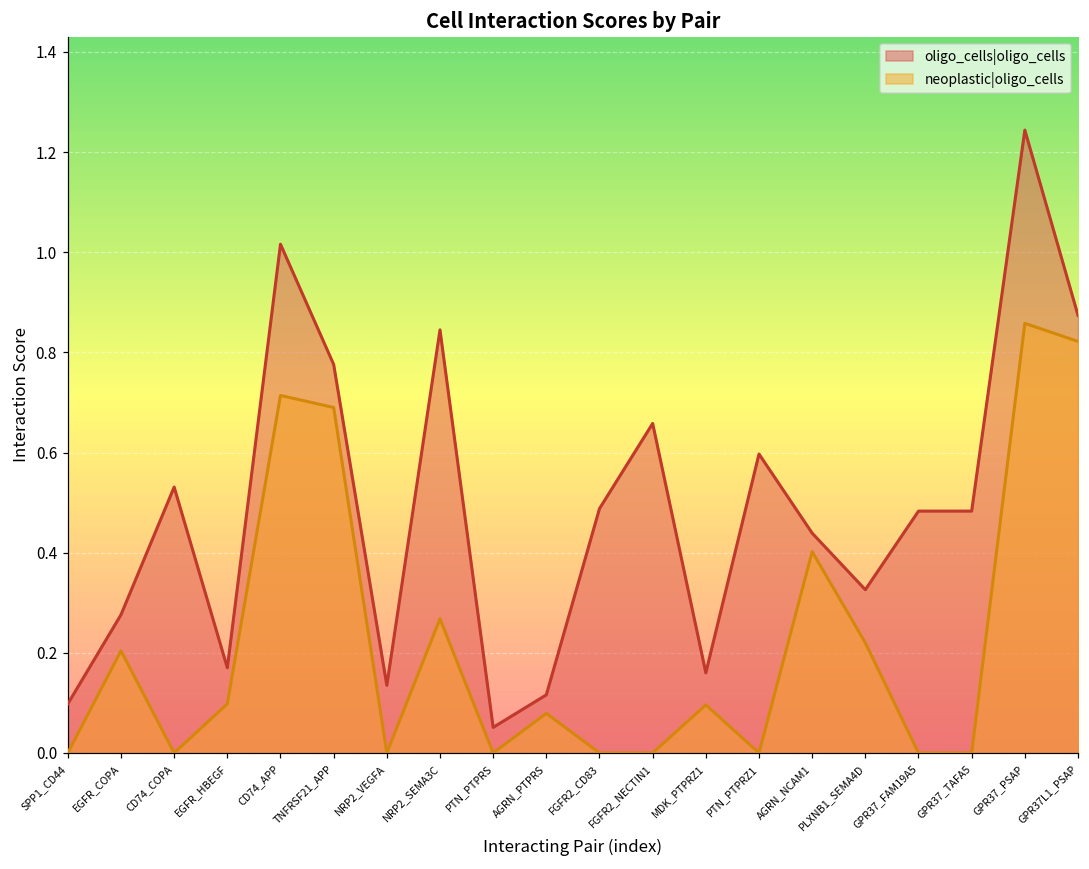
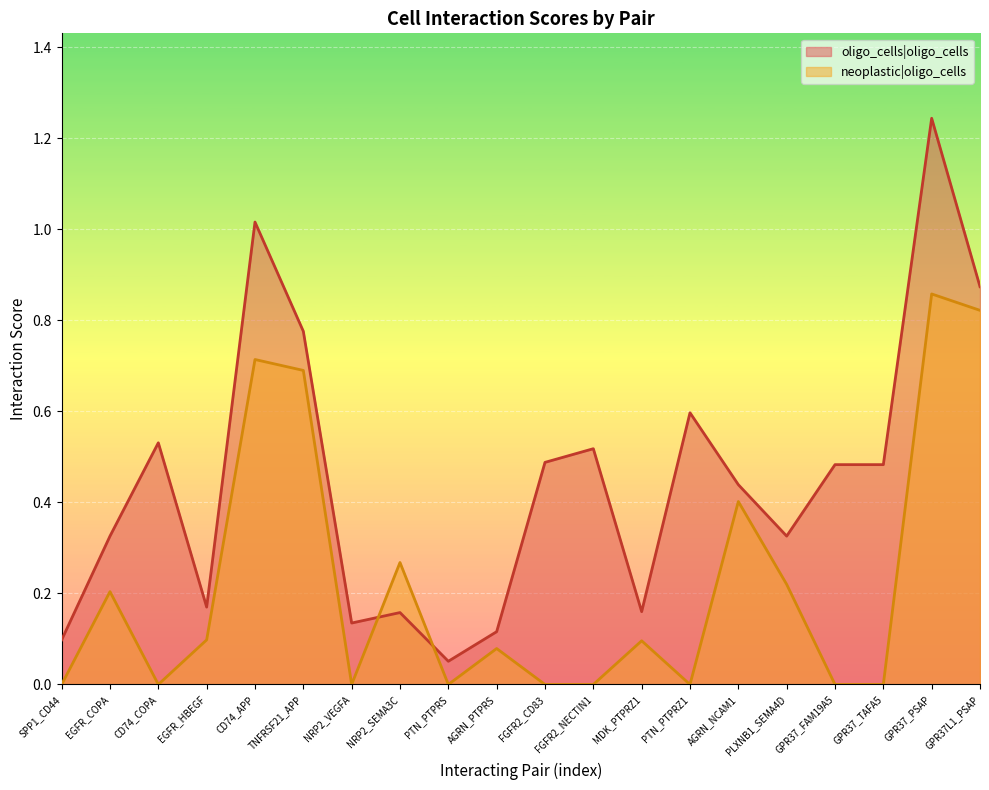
oligo_cells|oligo_cells, EGFR_COPA: 0.28 -> 0.33
oligo_cells|oligo_cells, NRP2_SEMA3C: 0.85 -> 0.16
oligo_cells|oligo_cells, FGFR2_NECTIN1: 0.66 -> 0.52
